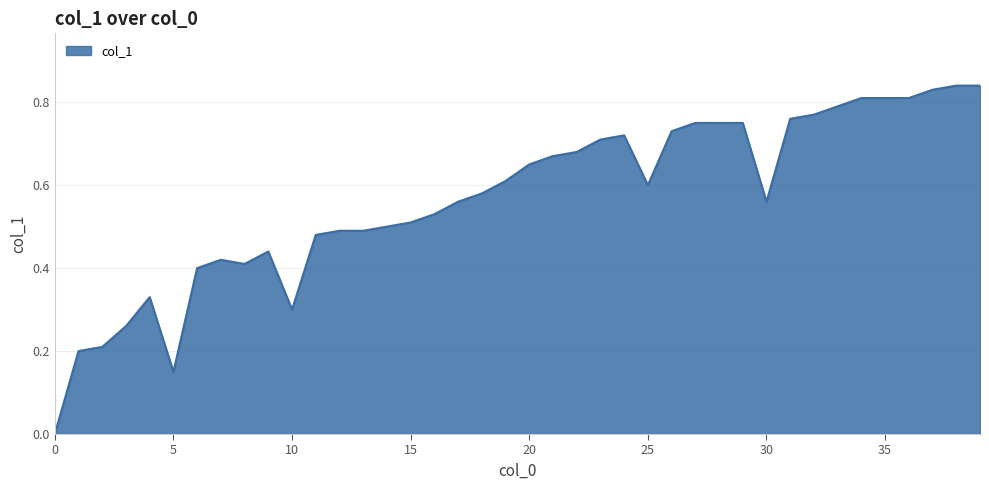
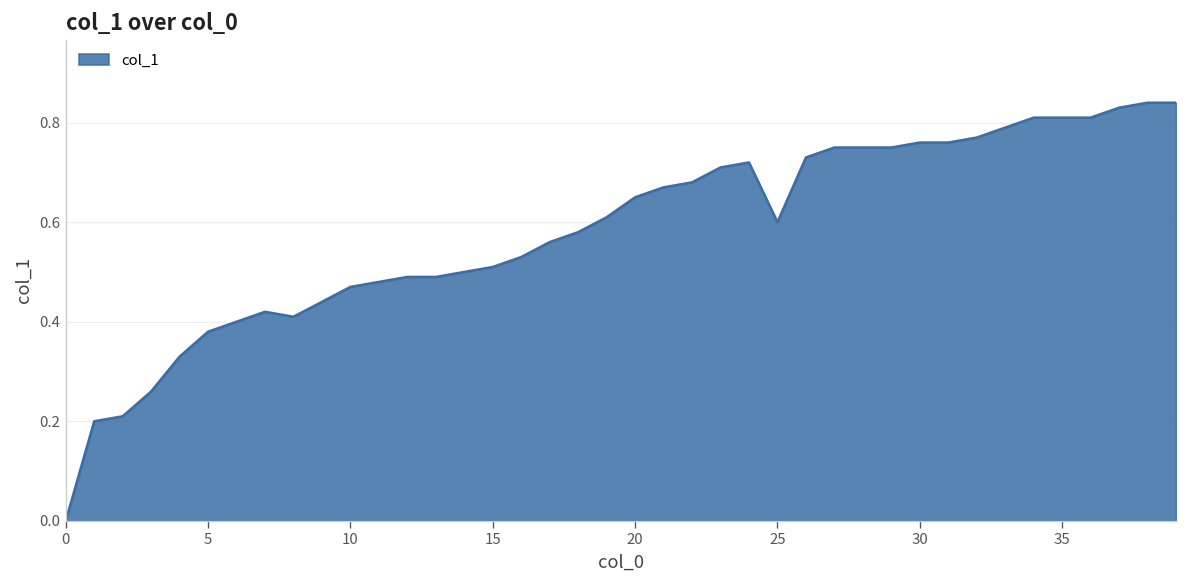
5: 0.15 -> 0.38
10: 0.30 -> 0.47
30: 0.56 -> 0.76
